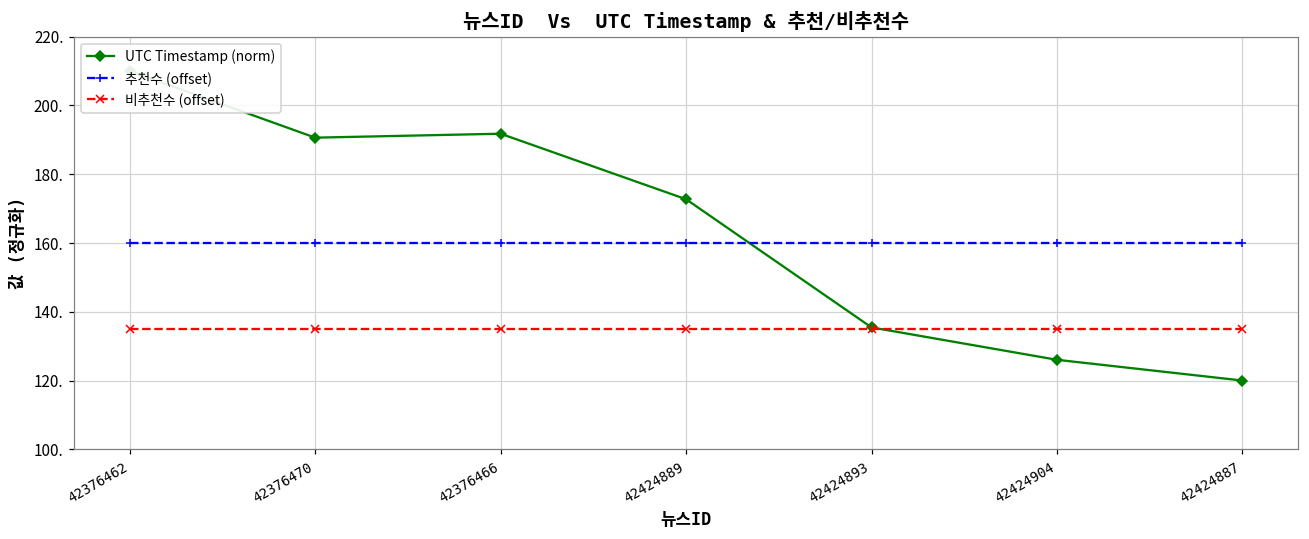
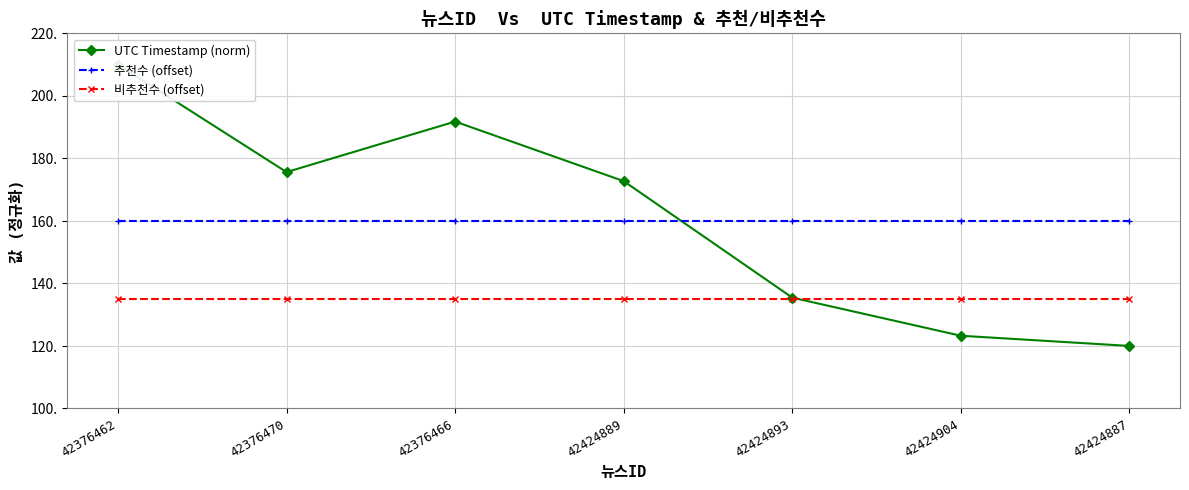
UTC Timestamp (norm), 42376470: 191 -> 176
UTC Timestamp (norm), 42424904: 126 -> 123
